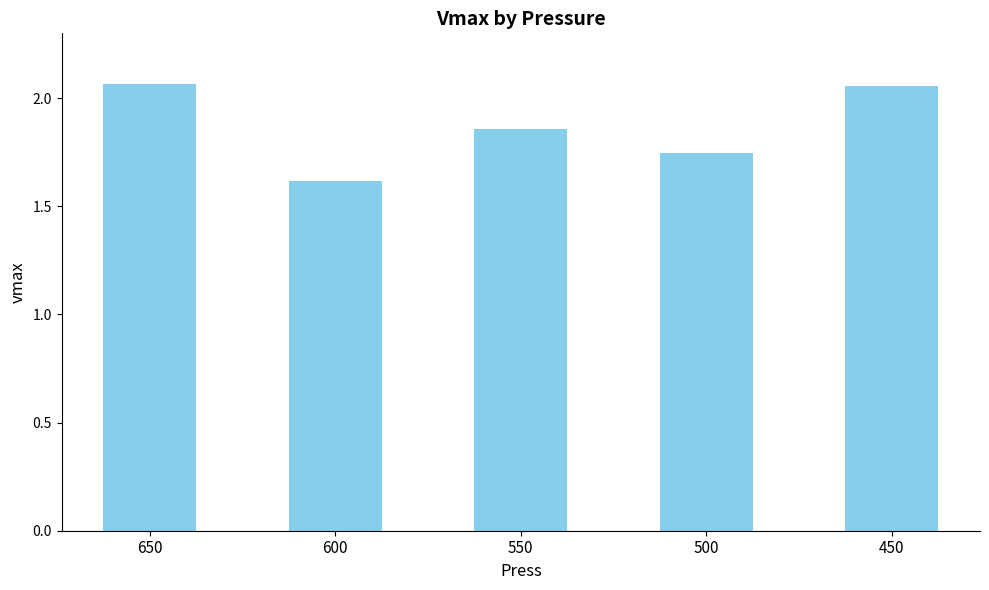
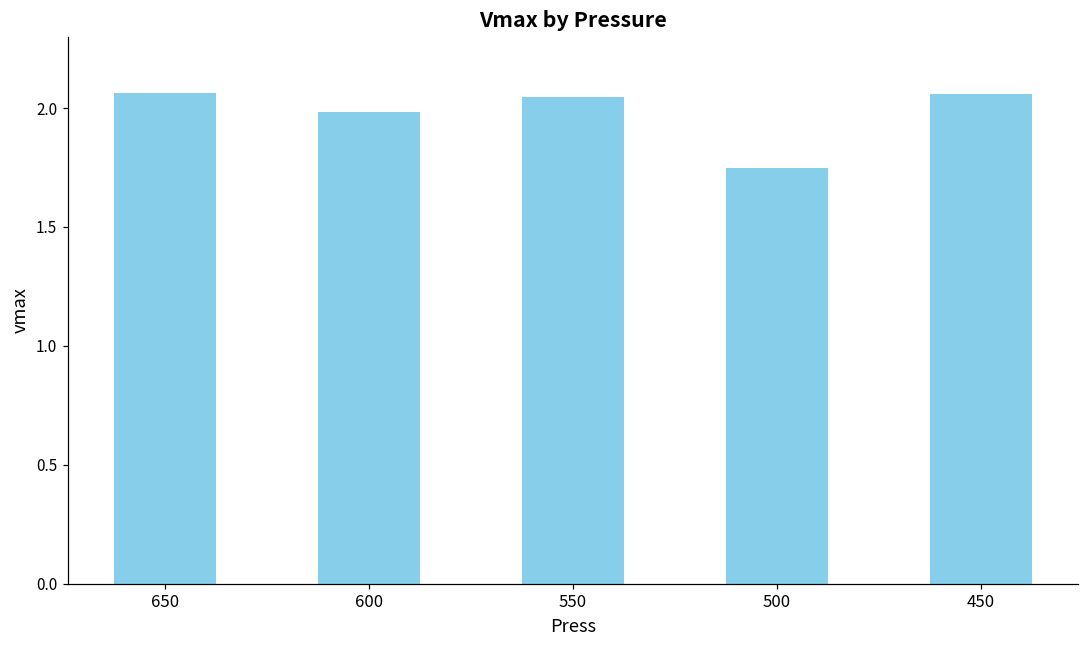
600: 1.62 -> 1.98
550: 1.86 -> 2.05
